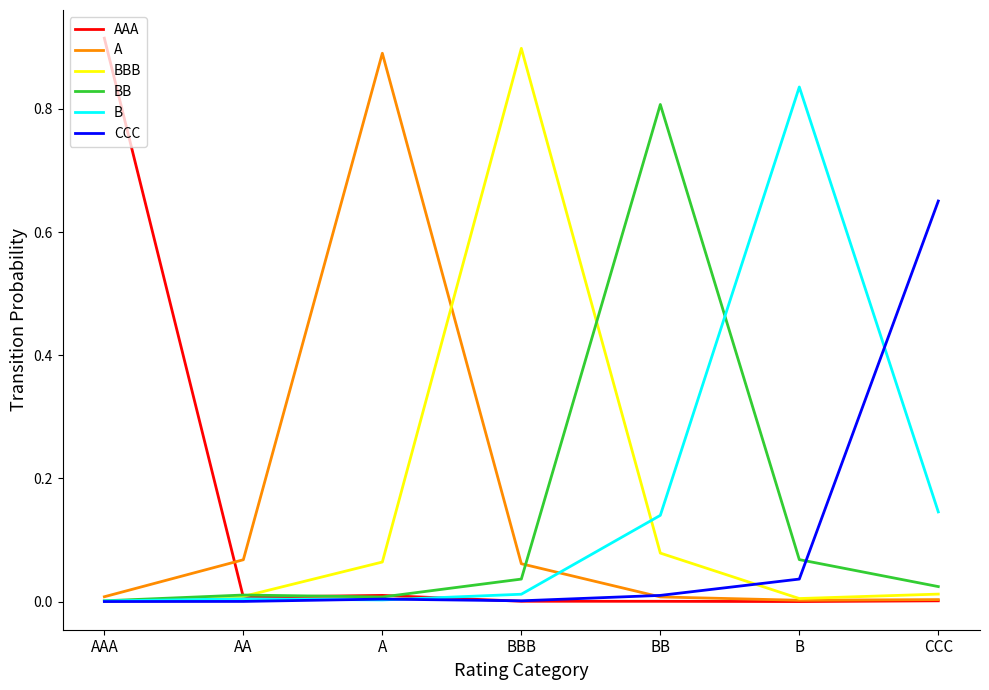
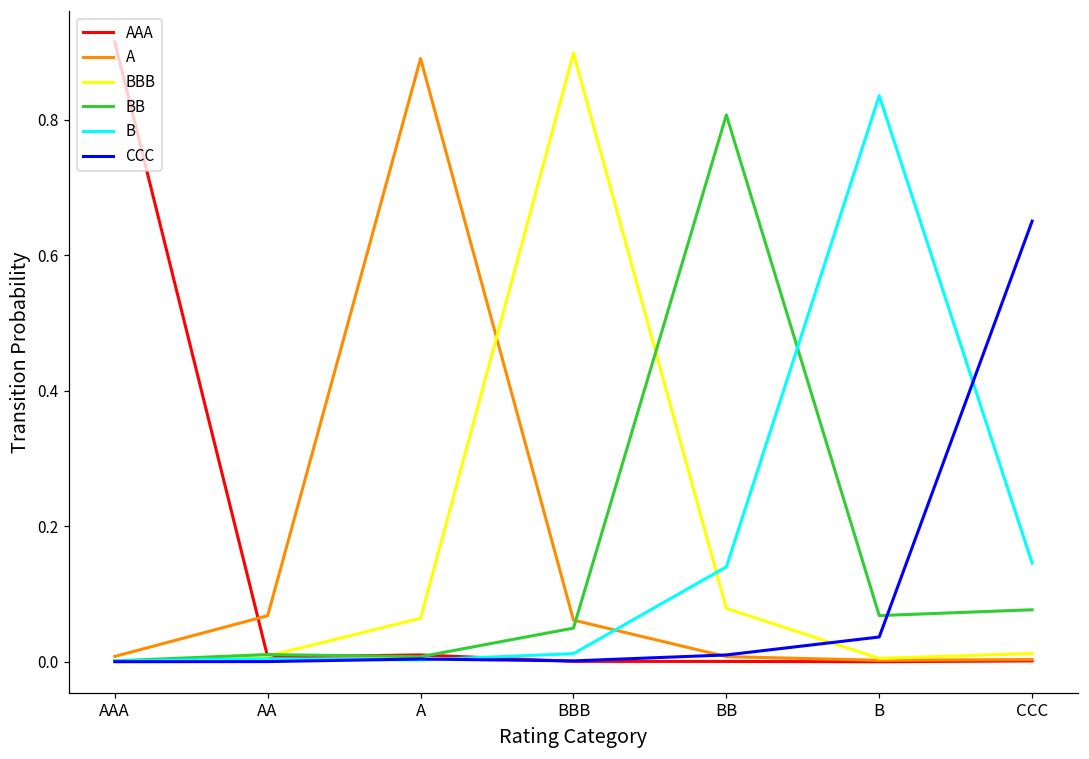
BB, BBB: 0.04 -> 0.05
BB, CCC: 0.02 -> 0.08
